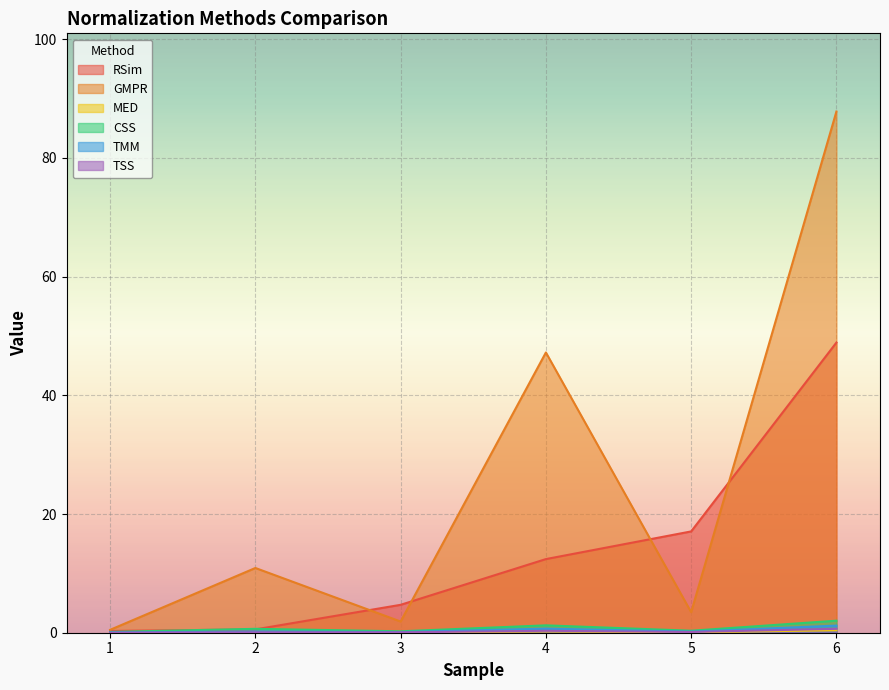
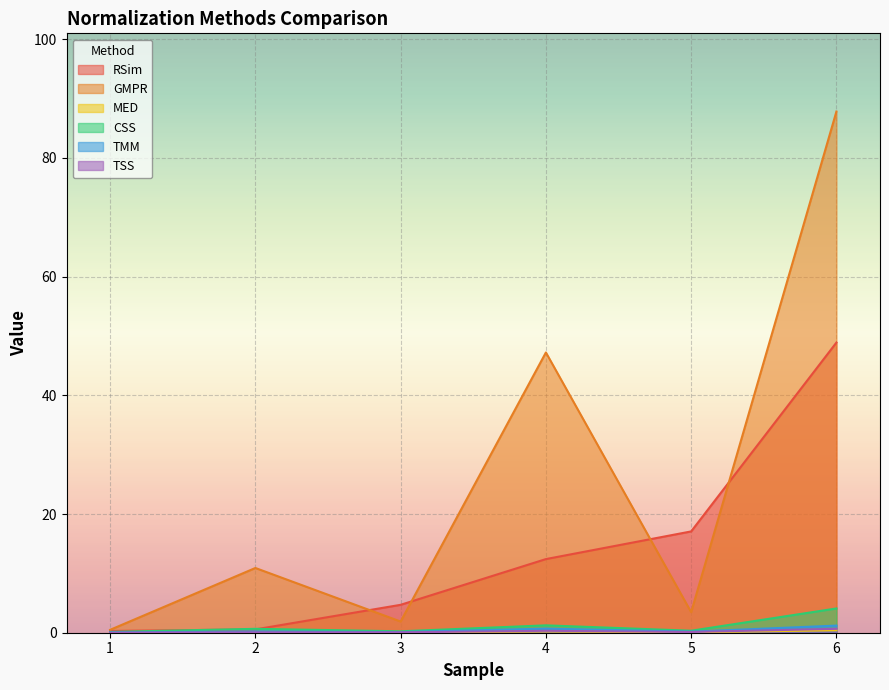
CSS, 6: 2 -> 4
